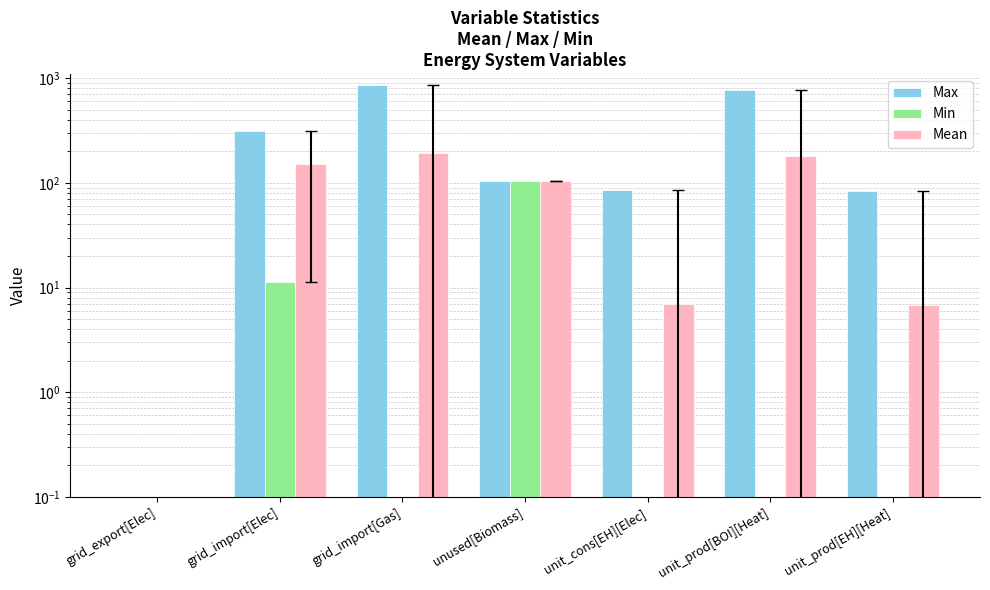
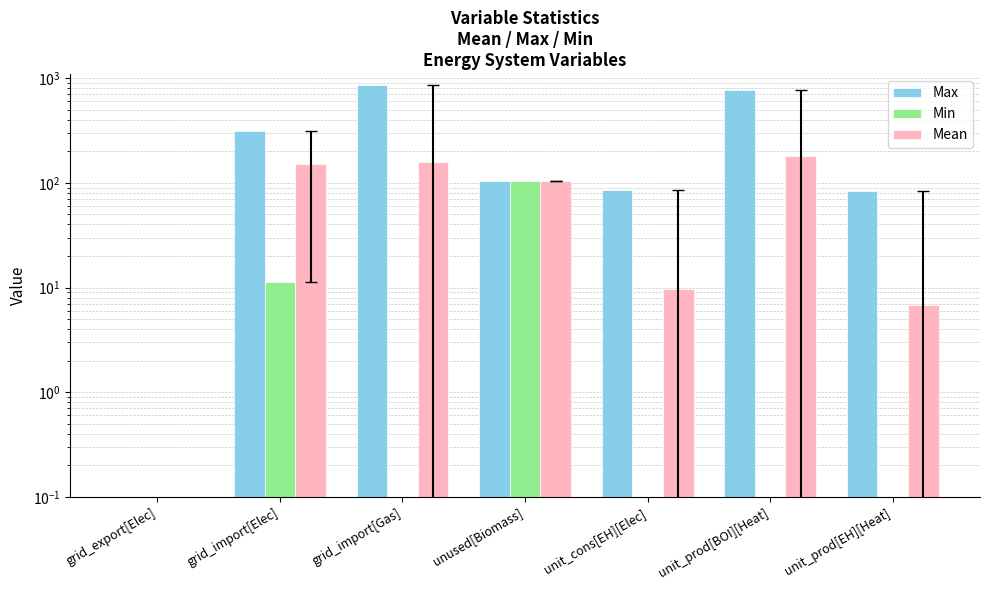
Mean, grid_import[Gas]: 190 -> 160
Mean, unit_cons[EH][Elec]: 7 -> 10
